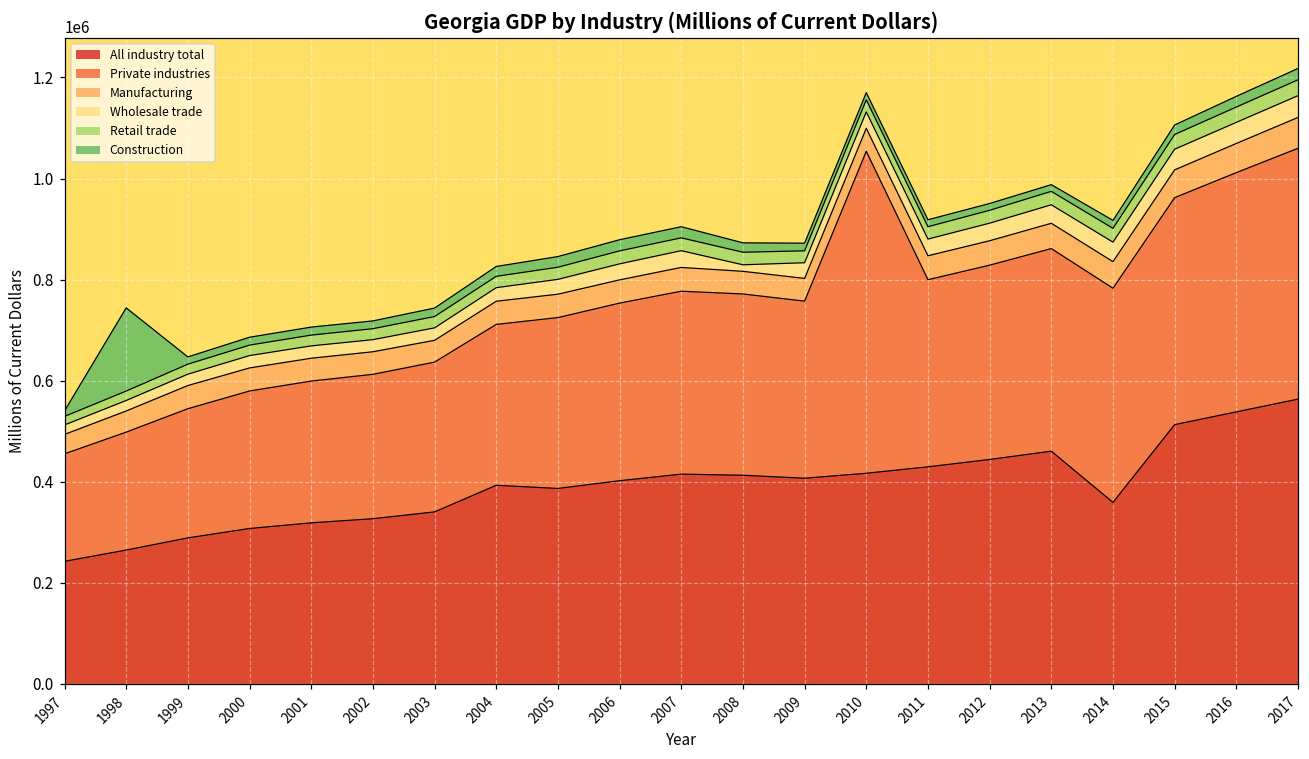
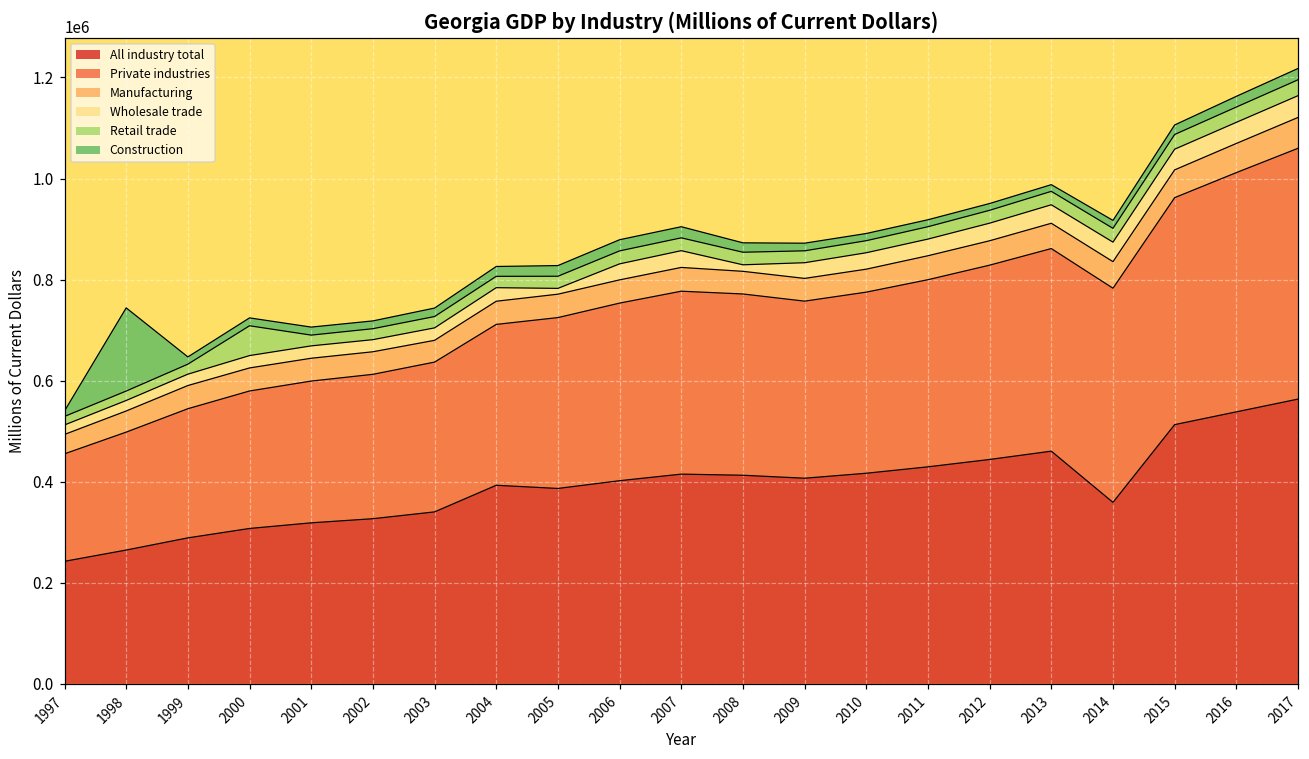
Retail trade, 2000: 20000 -> 60000
Wholesale trade, 2005: 30000 -> 10000
Private industries, 2010: 640000 -> 360000
